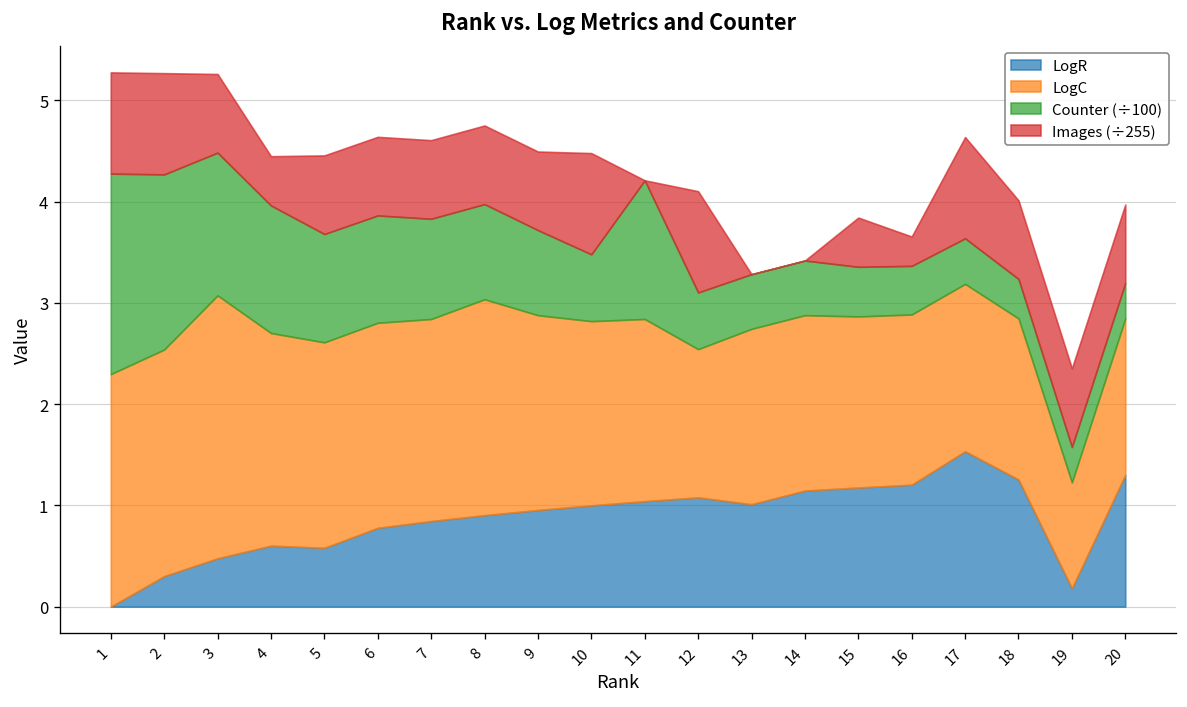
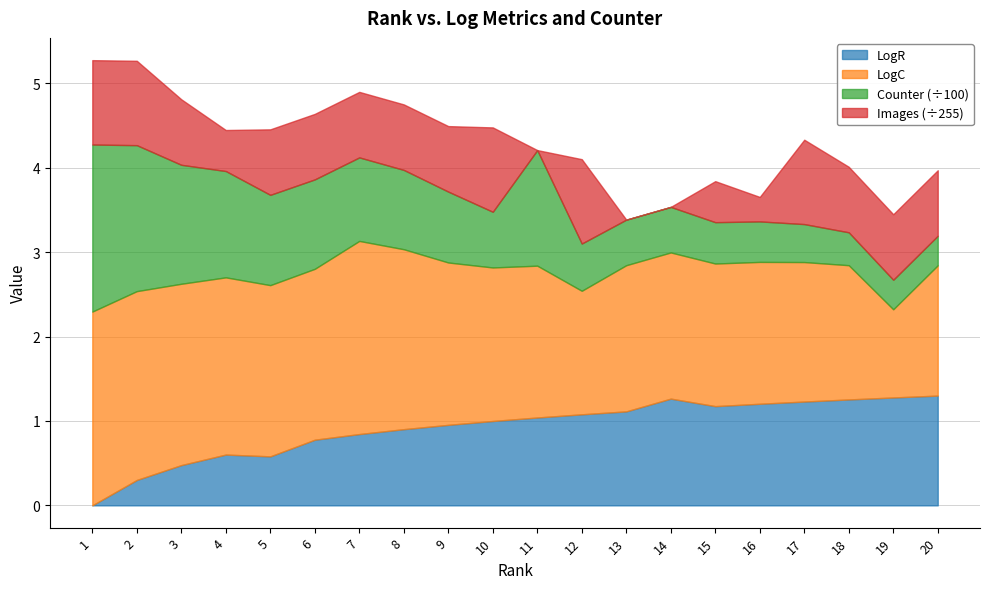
LogC, 3: 2.6 -> 2.1
LogC, 7: 2.0 -> 2.3
LogR, 13: 1.0 -> 1.1
LogR, 14: 1.1 -> 1.3
LogR, 17: 1.5 -> 1.2
LogR, 19: 0.2 -> 1.3
